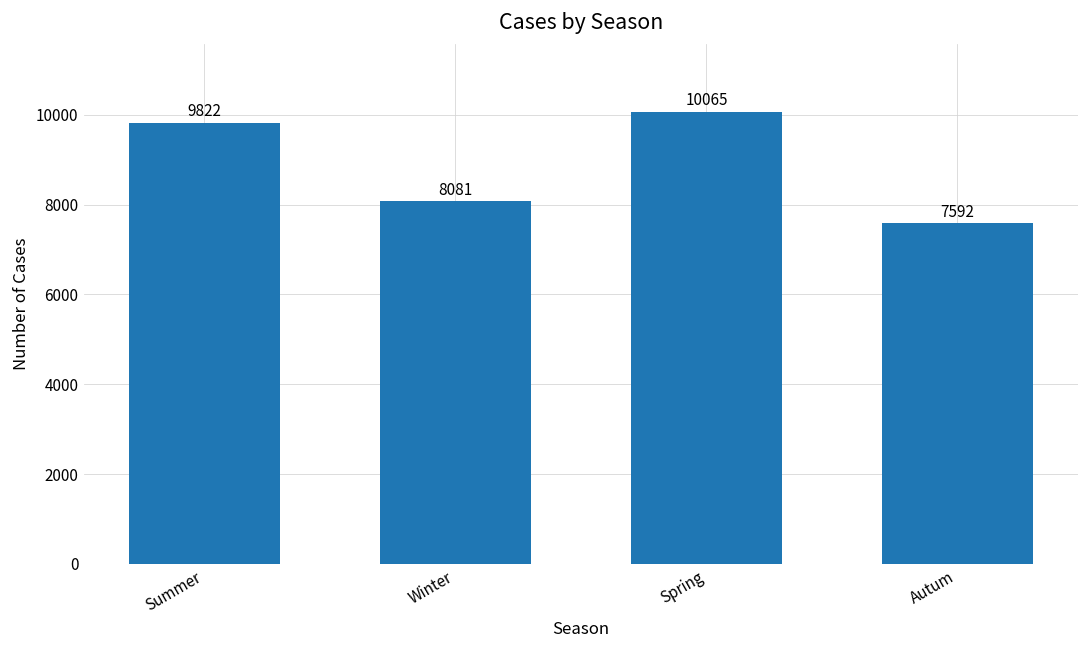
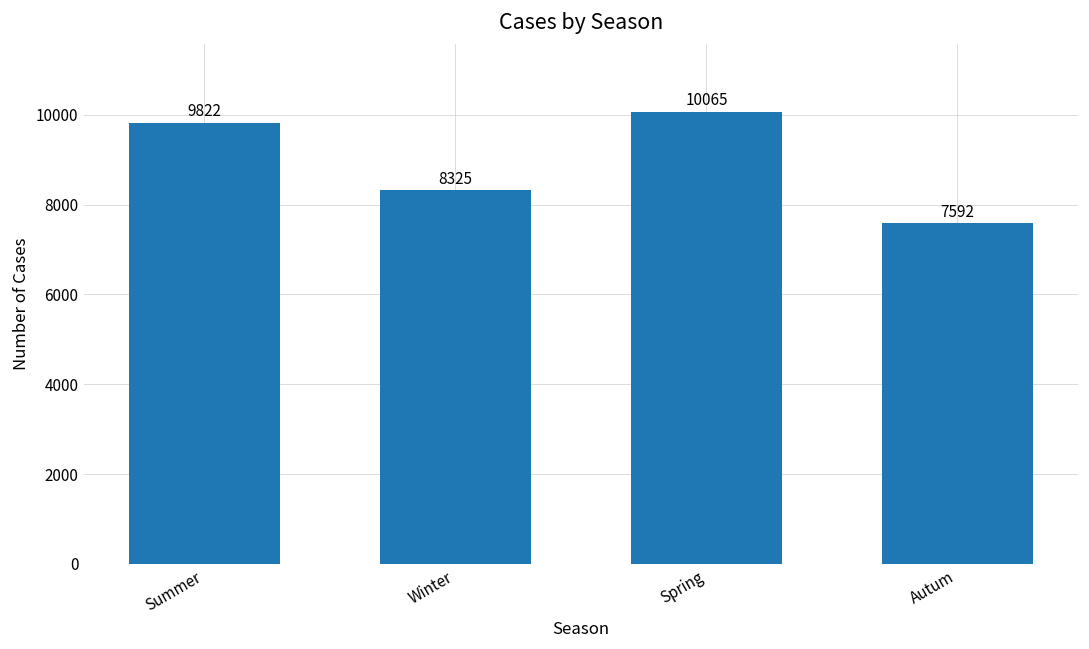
Winter: 8081 -> 8325
